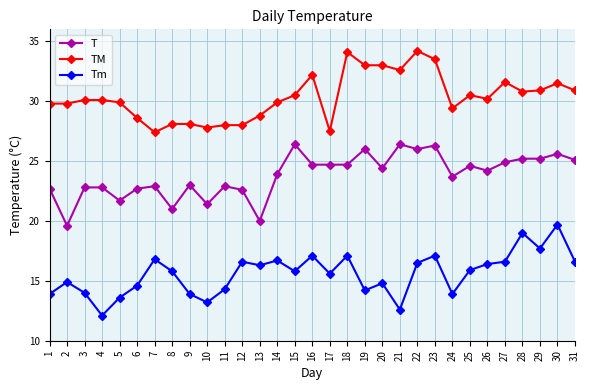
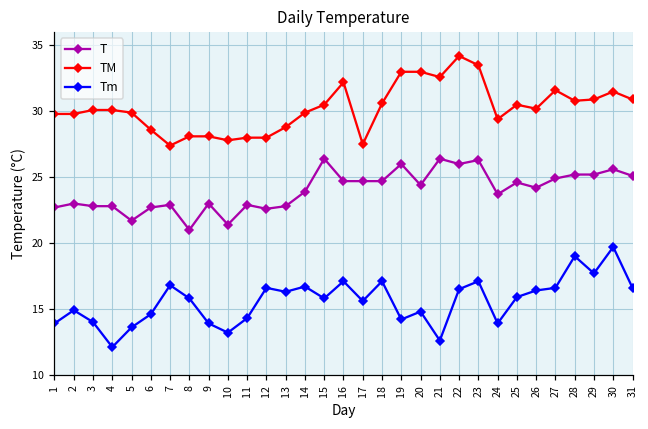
T, 2: 19.6 -> 23.0
T, 13: 20.0 -> 22.8
TM, 18: 34.1 -> 30.6
